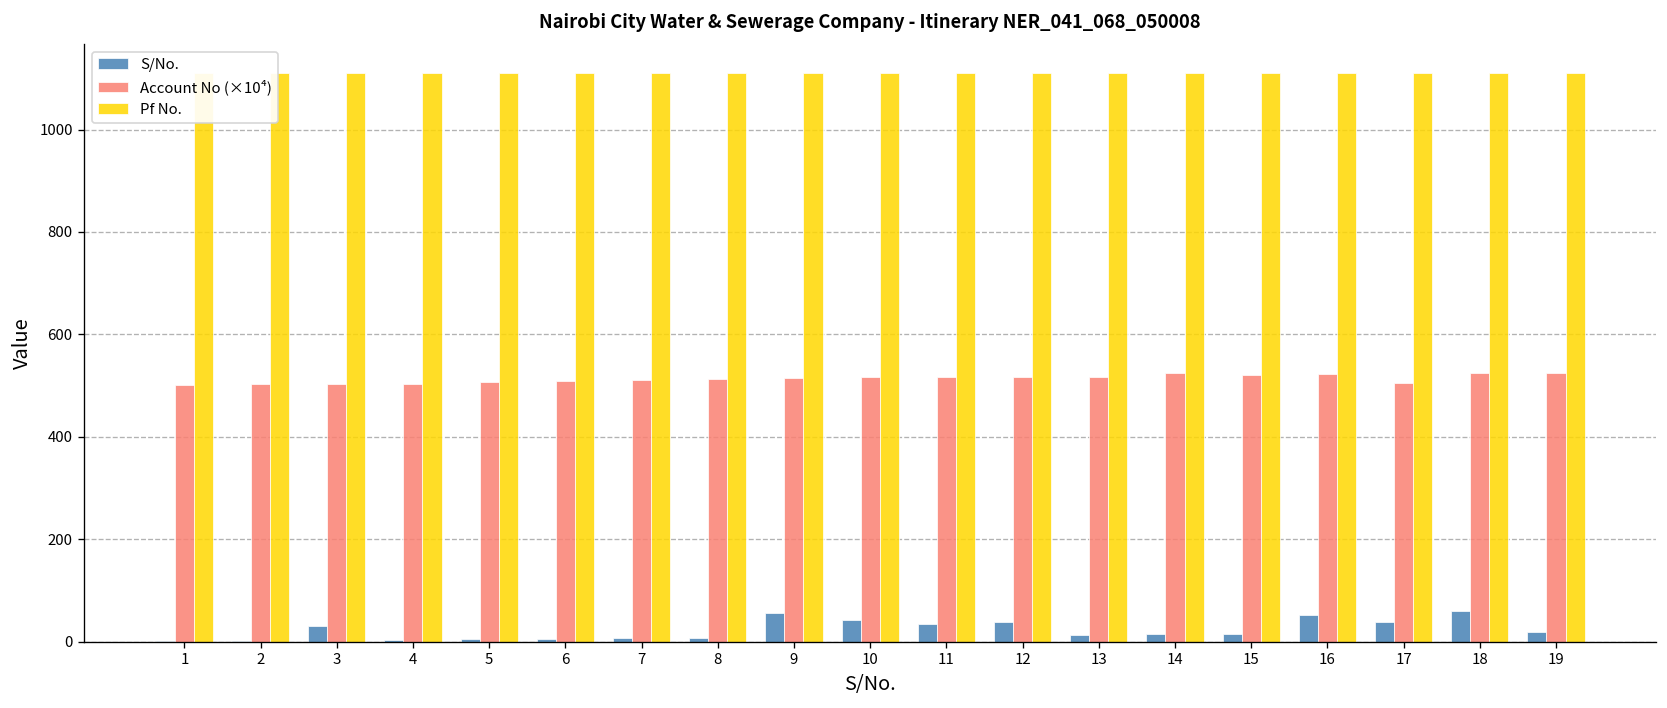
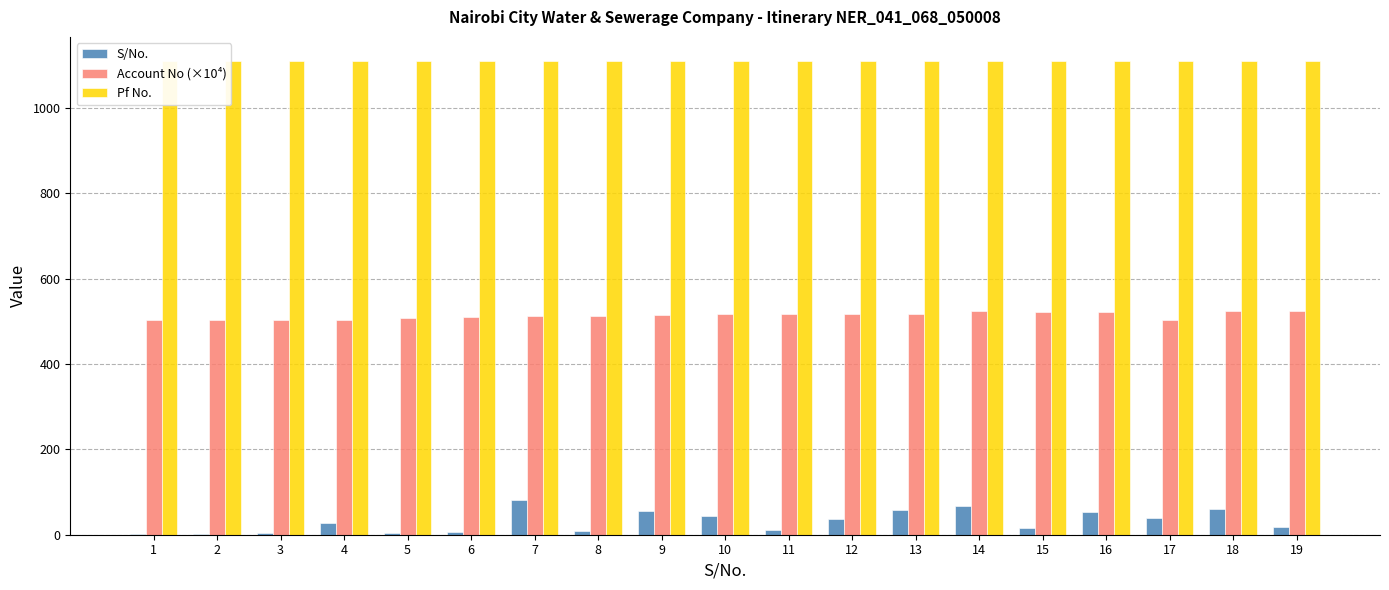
S/No., 3: 30 -> 0
S/No., 4: 0 -> 30
S/No., 7: 10 -> 80
S/No., 11: 40 -> 10
S/No., 13: 10 -> 60
S/No., 14: 10 -> 70
